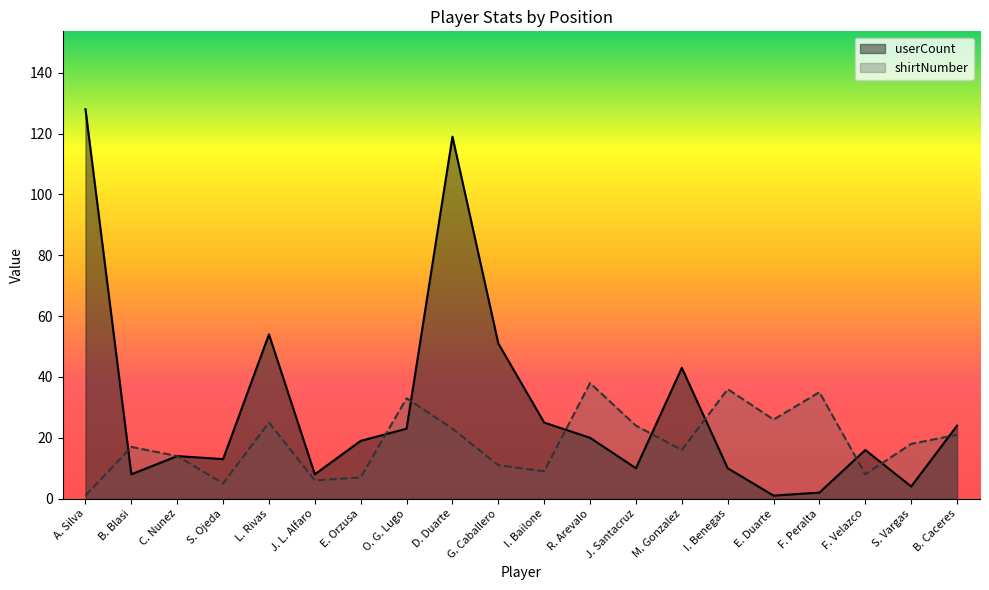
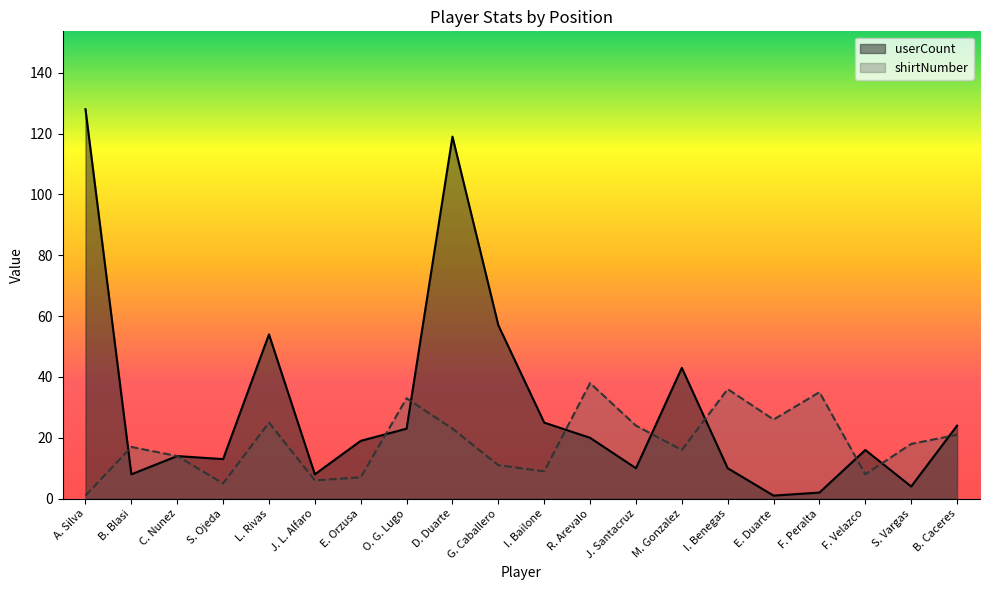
userCount, G. Caballero: 51 -> 57
